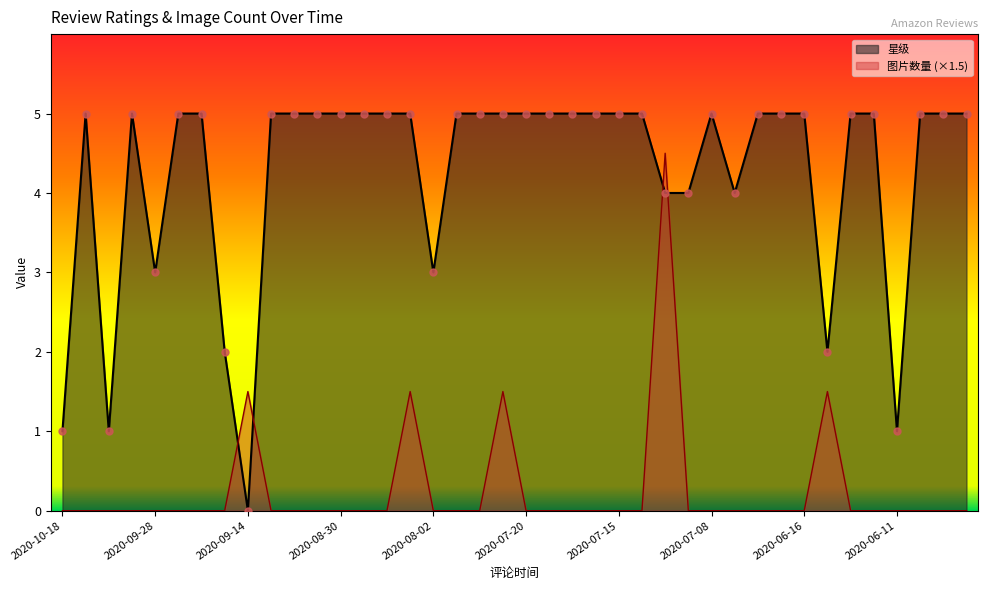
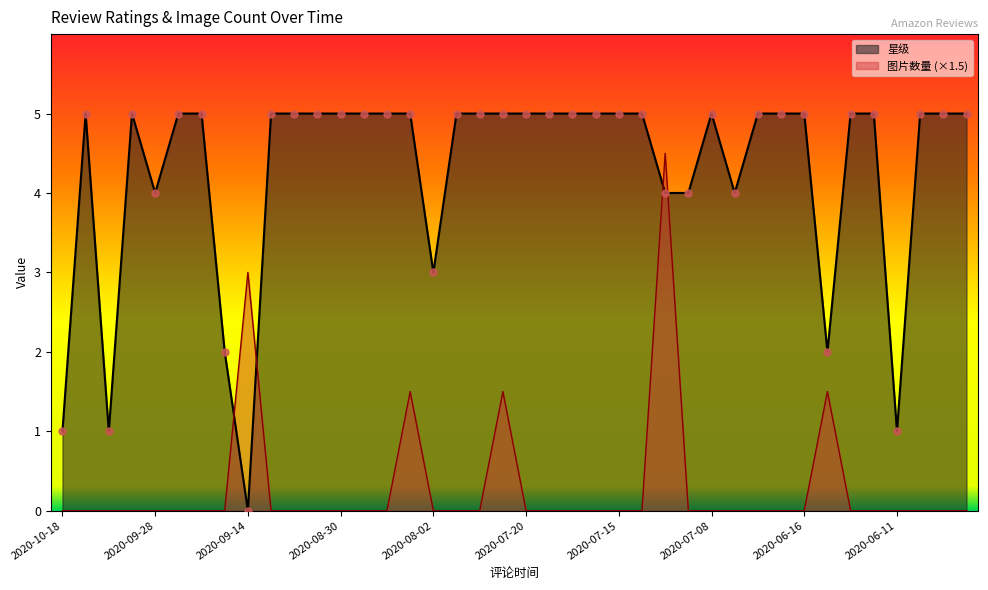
星级, 2020-09-28: 3 -> 4
图片数量 (×1.5), 2020-09-14: 1.5 -> 3.0
